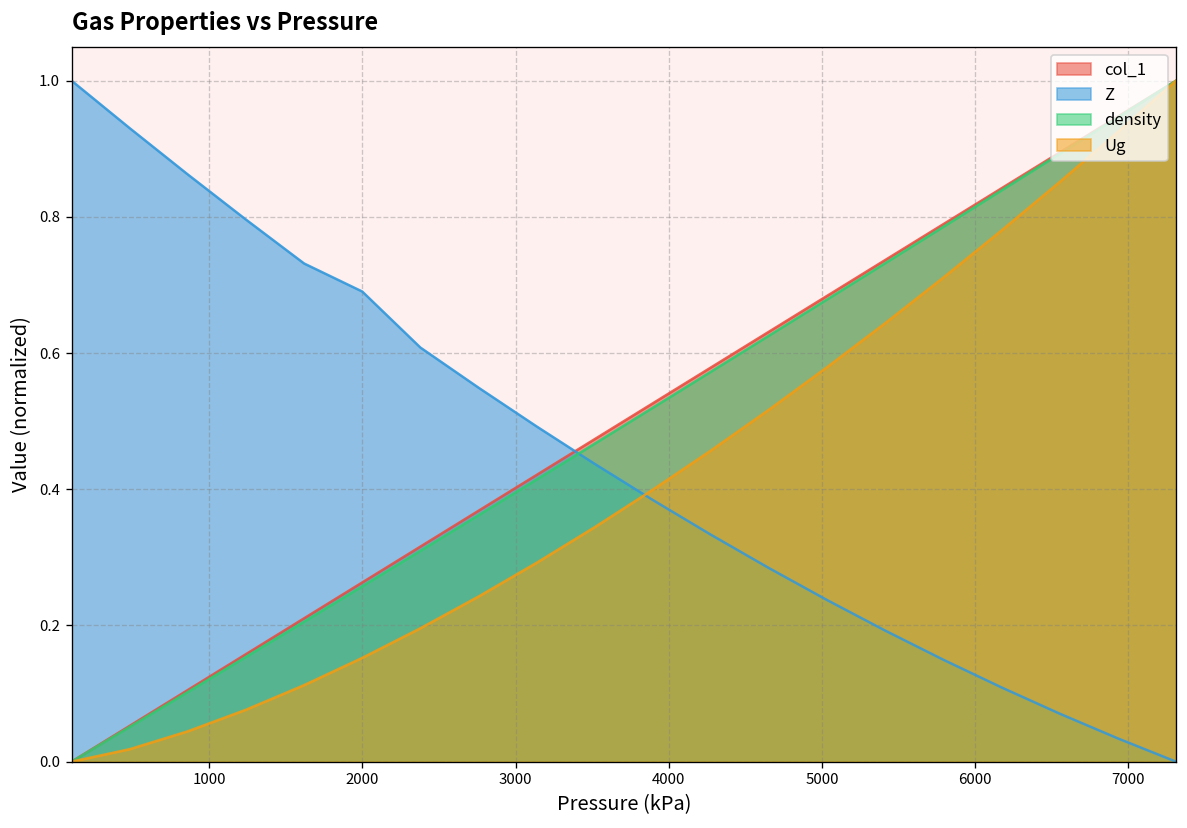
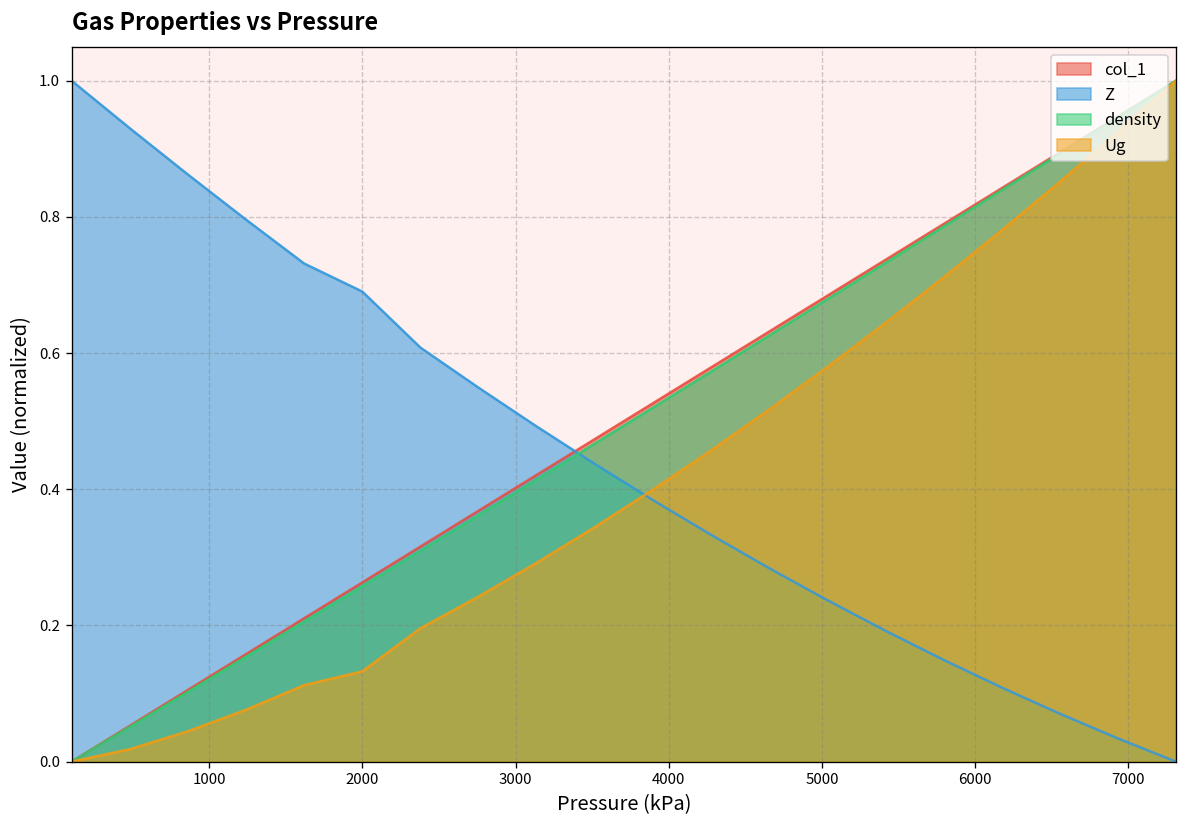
Ug, 2000: 0.15 -> 0.13
